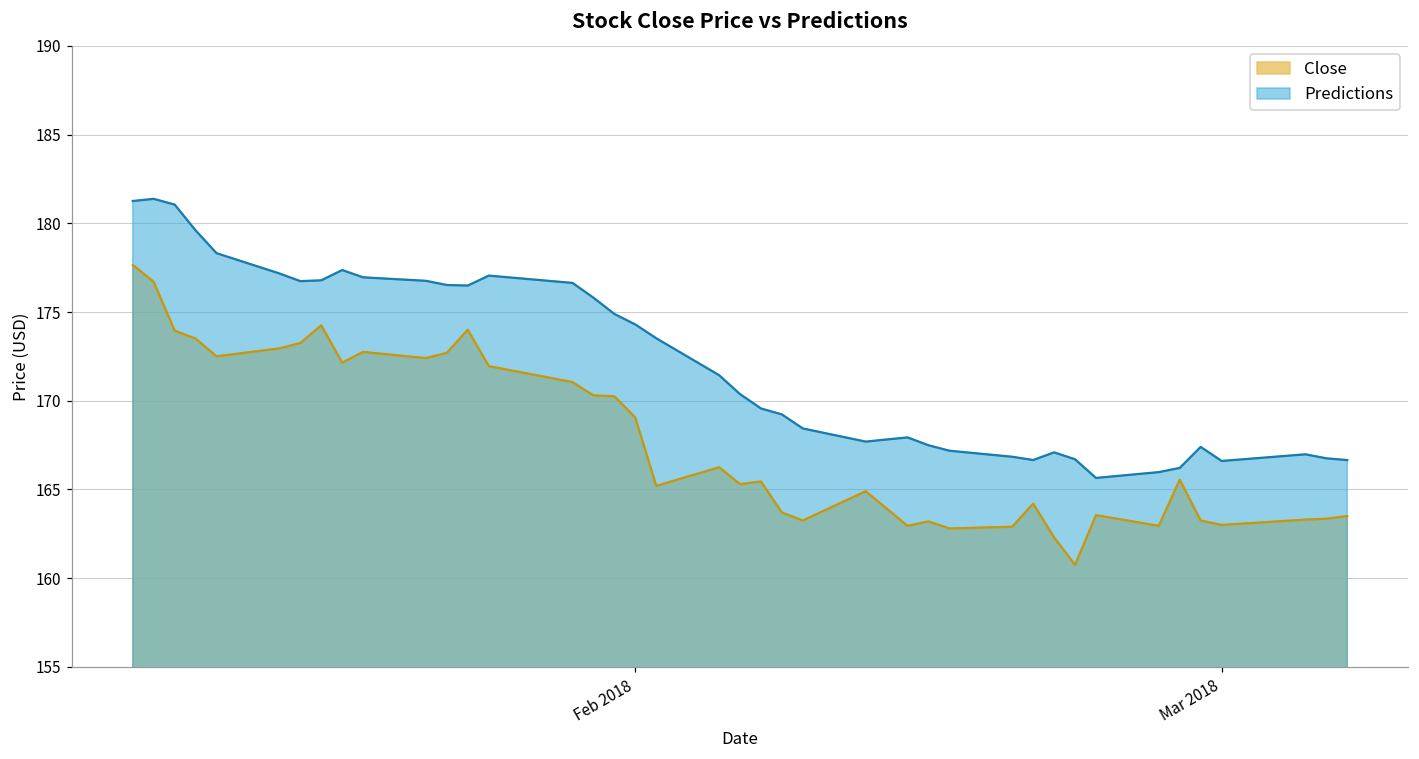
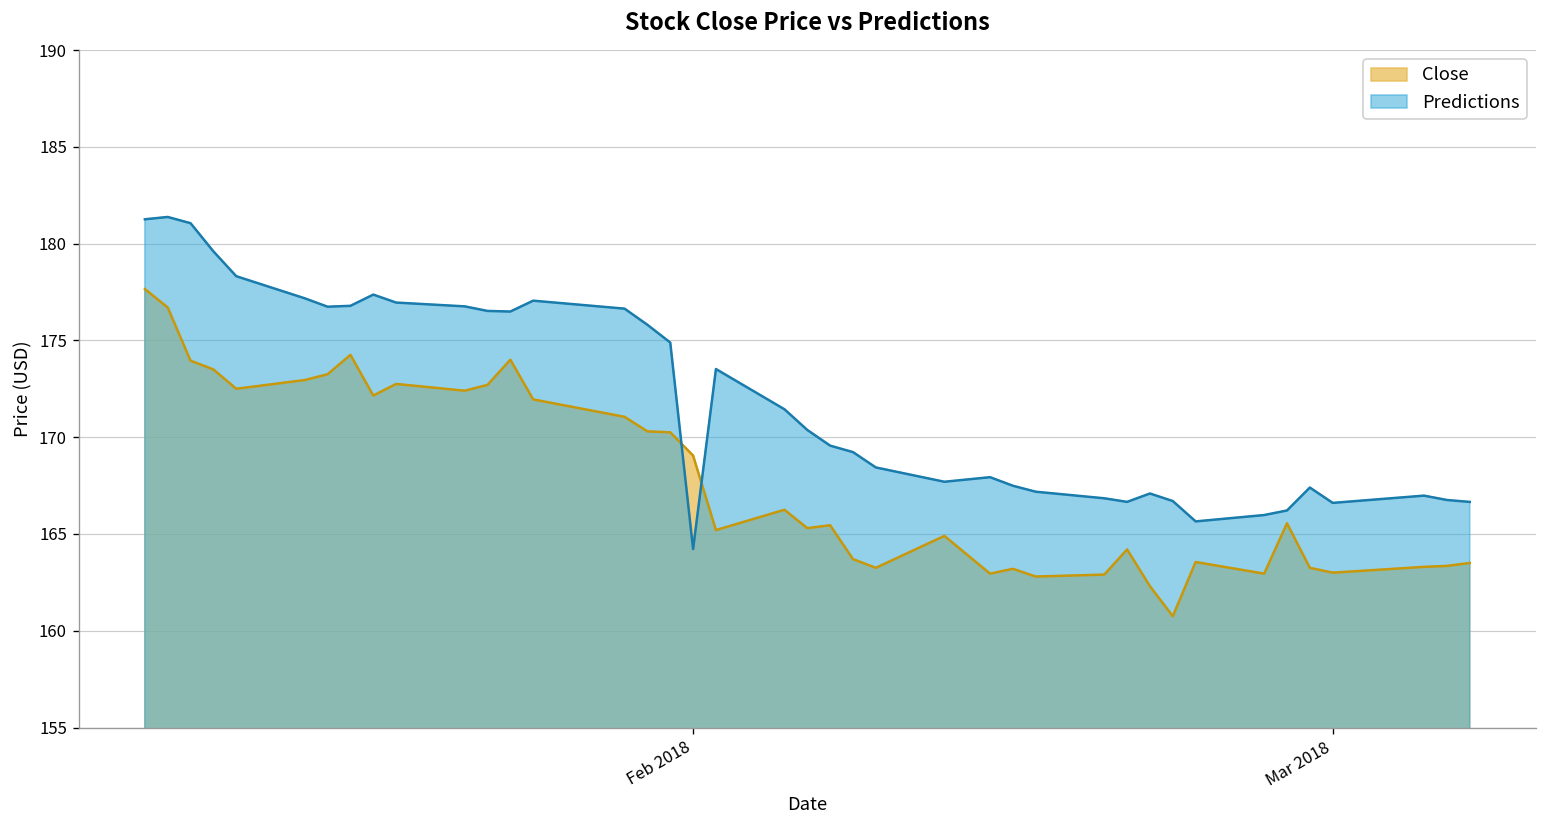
Predictions, Feb 2018: 174.3 -> 164.2
